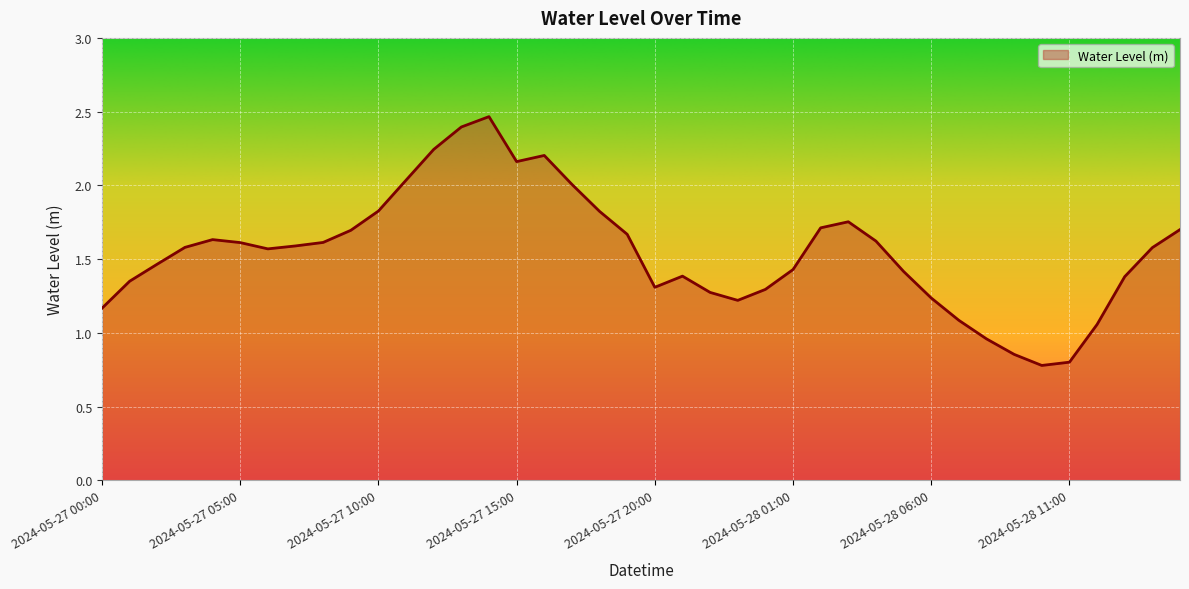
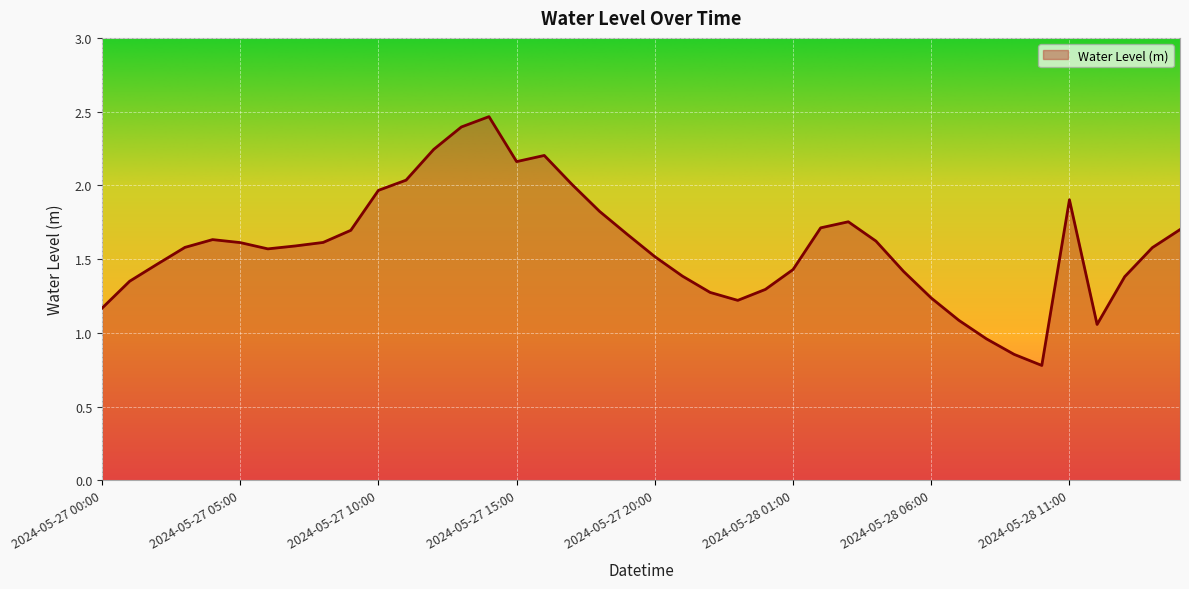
2024-05-27 10:00: 1.83 -> 1.97
2024-05-27 20:00: 1.31 -> 1.52
2024-05-28 11:00: 0.80 -> 1.90
